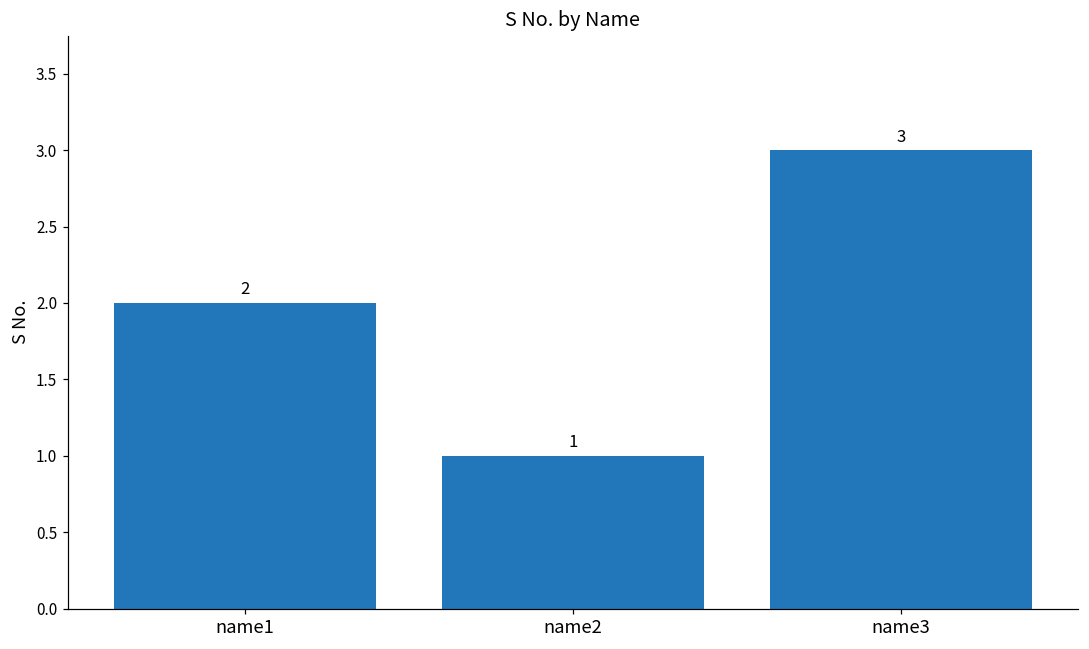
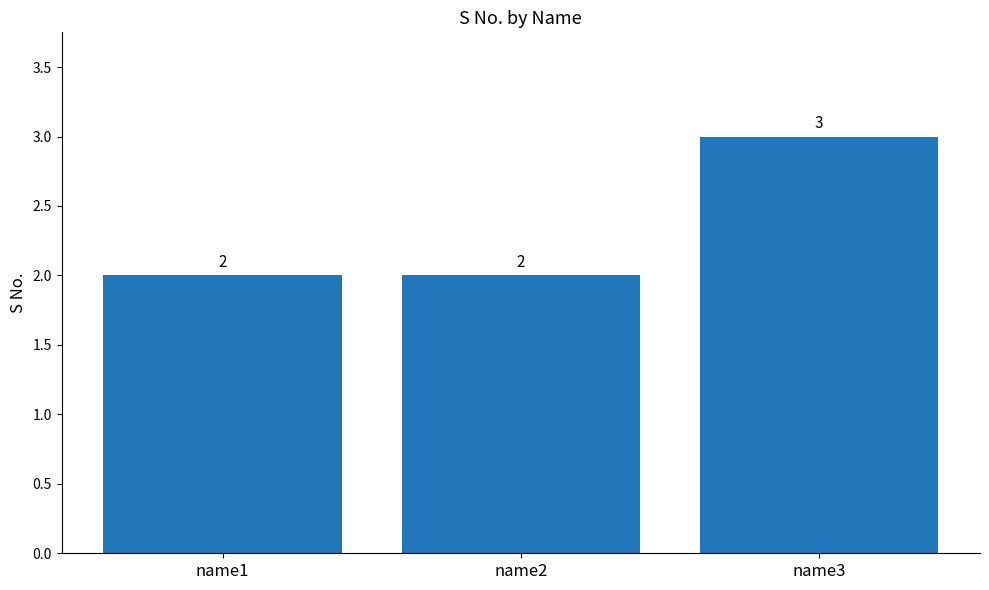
name2: 1 -> 2
